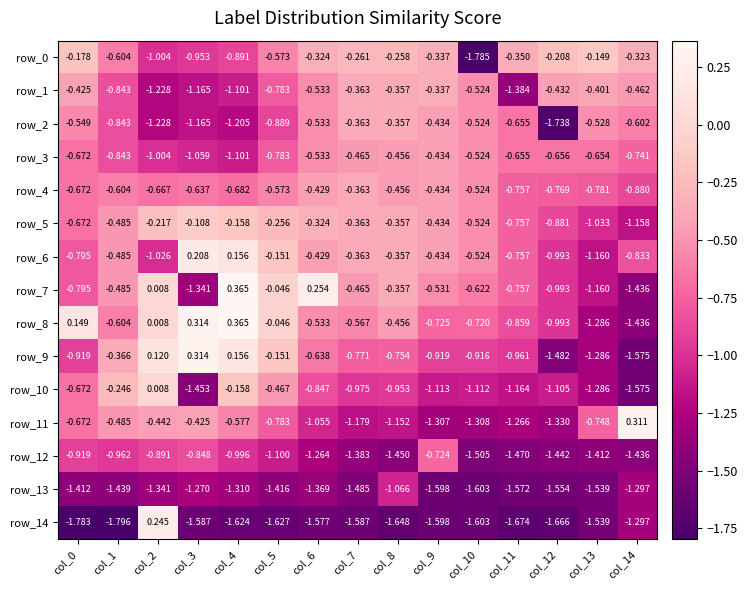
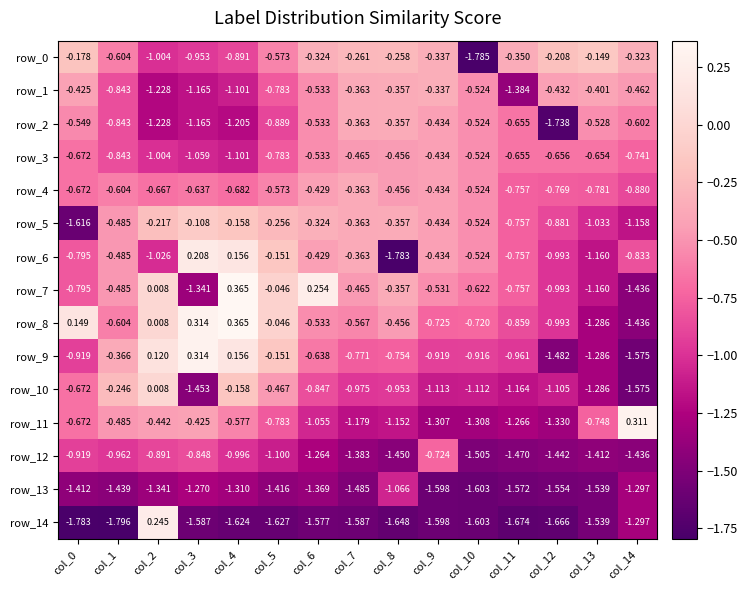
row_5, col_0: -0.672 -> -1.616
row_6, col_8: -0.357 -> -1.783
